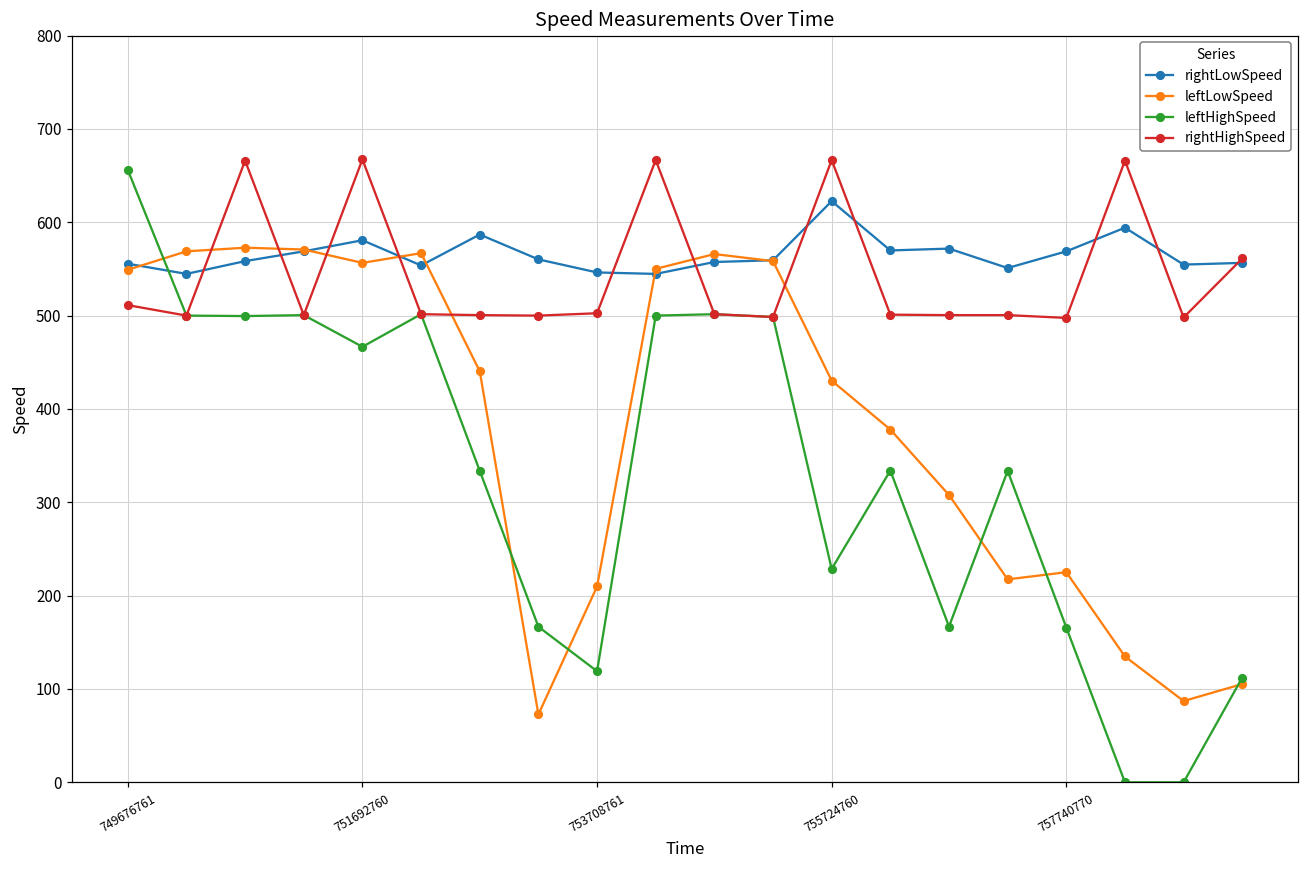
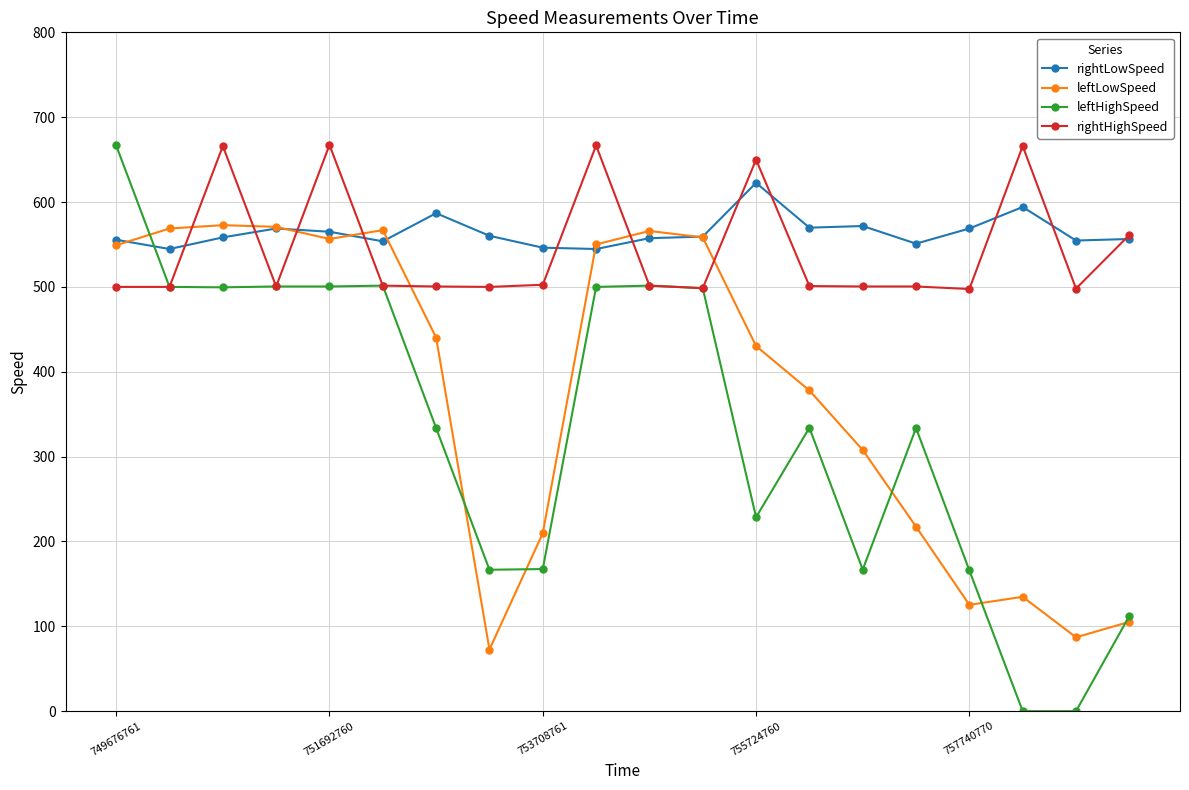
leftHighSpeed, 749676761: 660 -> 670
rightHighSpeed, 749676761: 510 -> 500
rightLowSpeed, 751692760: 580 -> 570
leftHighSpeed, 751692760: 470 -> 500
leftHighSpeed, 753708761: 120 -> 170
rightHighSpeed, 755724760: 670 -> 650
leftLowSpeed, 757740770: 230 -> 130
